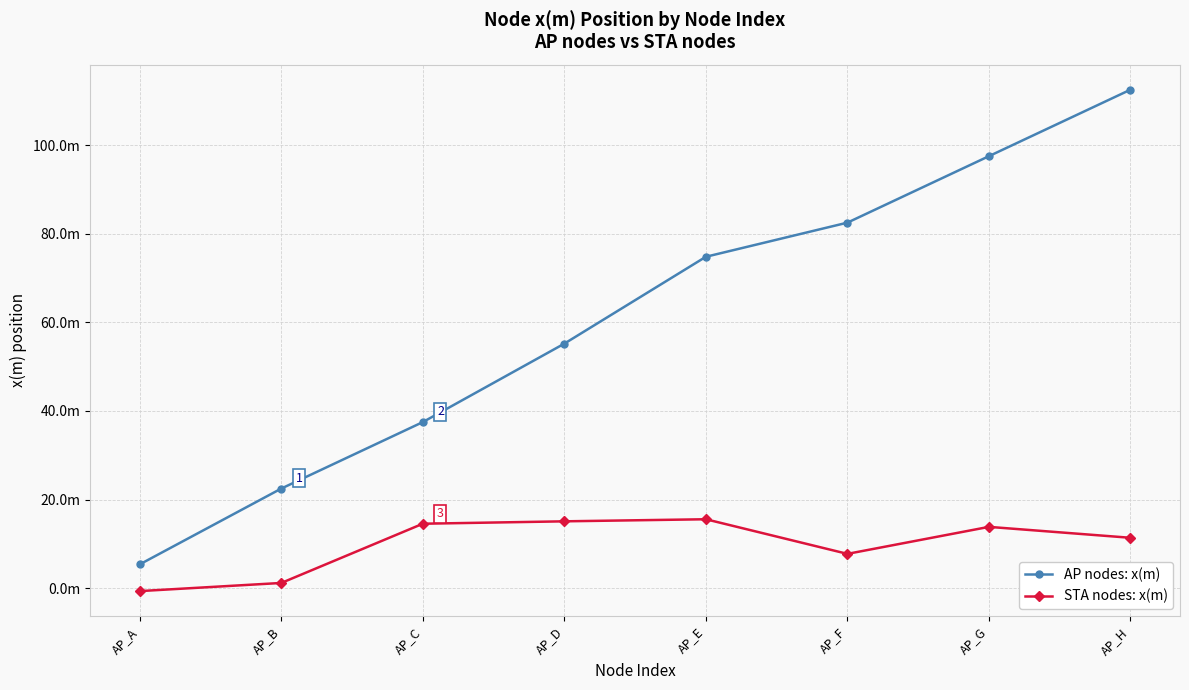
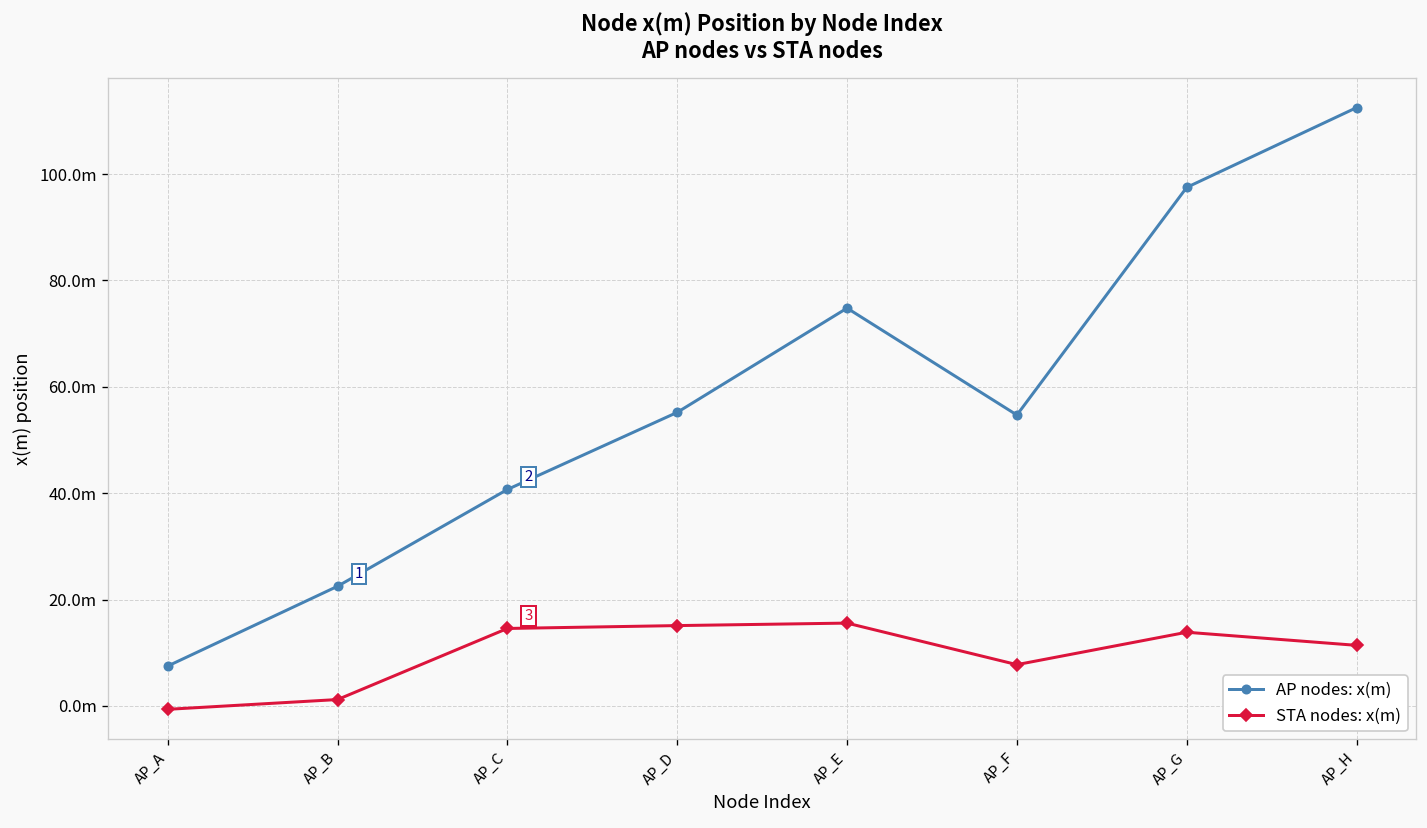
AP nodes: x(m), AP_A: 5m -> 8m
AP nodes: x(m), AP_C: 38m -> 41m
AP nodes: x(m), AP_F: 83m -> 55m
